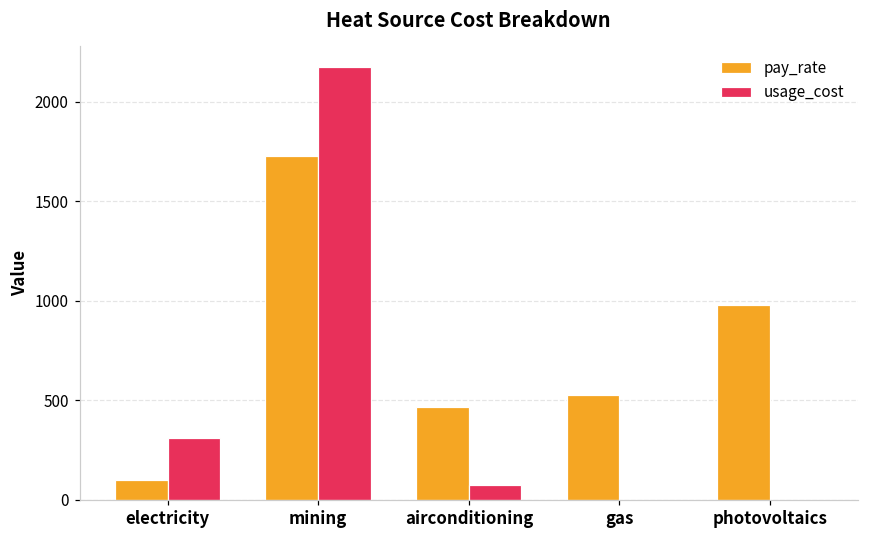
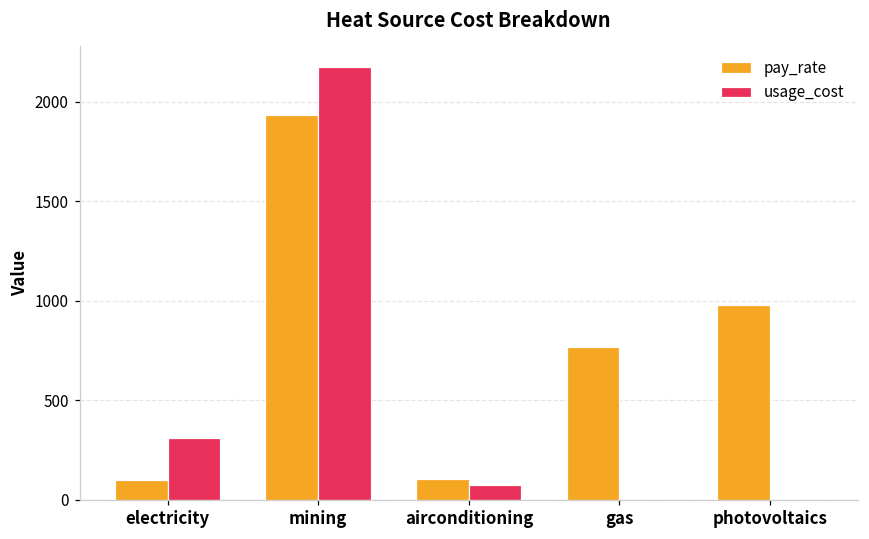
pay_rate, mining: 1730 -> 1940
pay_rate, airconditioning: 460 -> 100
pay_rate, gas: 530 -> 770
